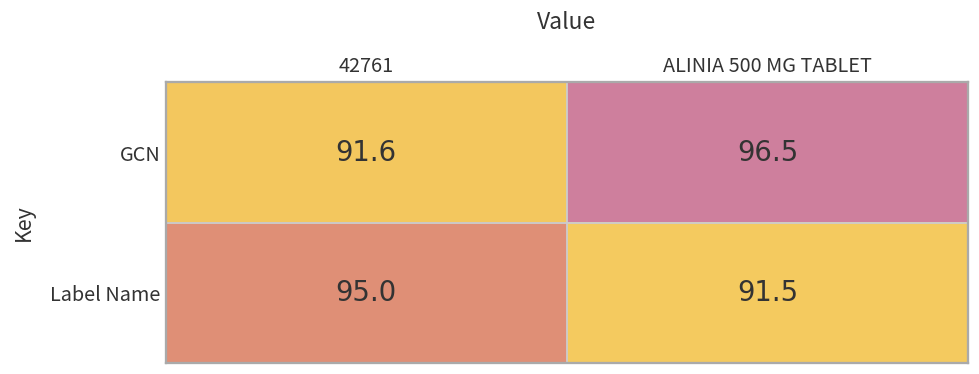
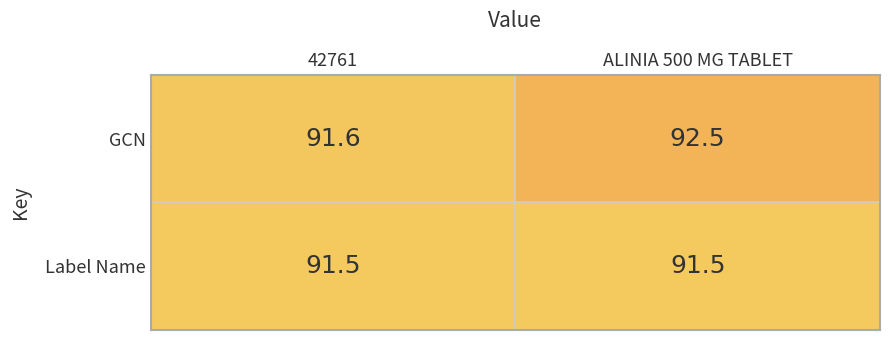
GCN, ALINIA 500 MG TABLET: 96.5 -> 92.5
Label Name, 42761: 95.0 -> 91.5
